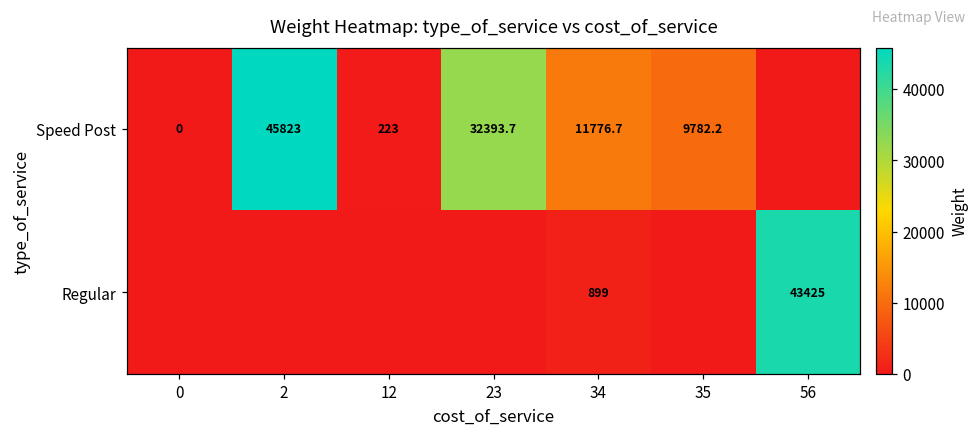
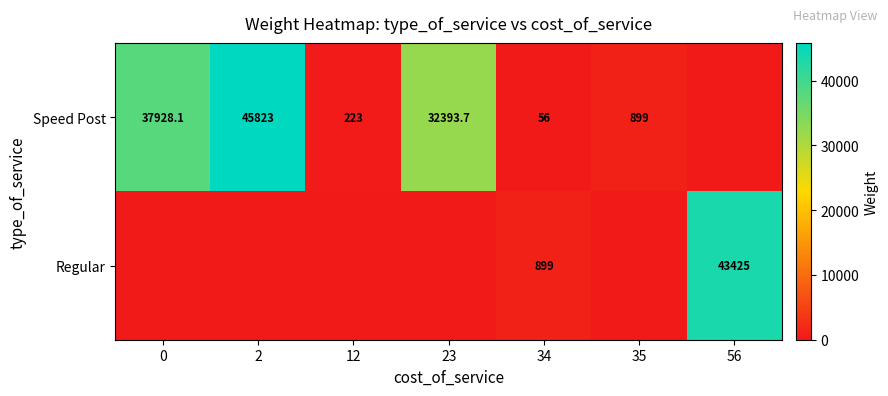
Speed Post, 0: 0 -> 37928.1
Speed Post, 34: 11776.7 -> 56
Speed Post, 35: 9782.2 -> 899
